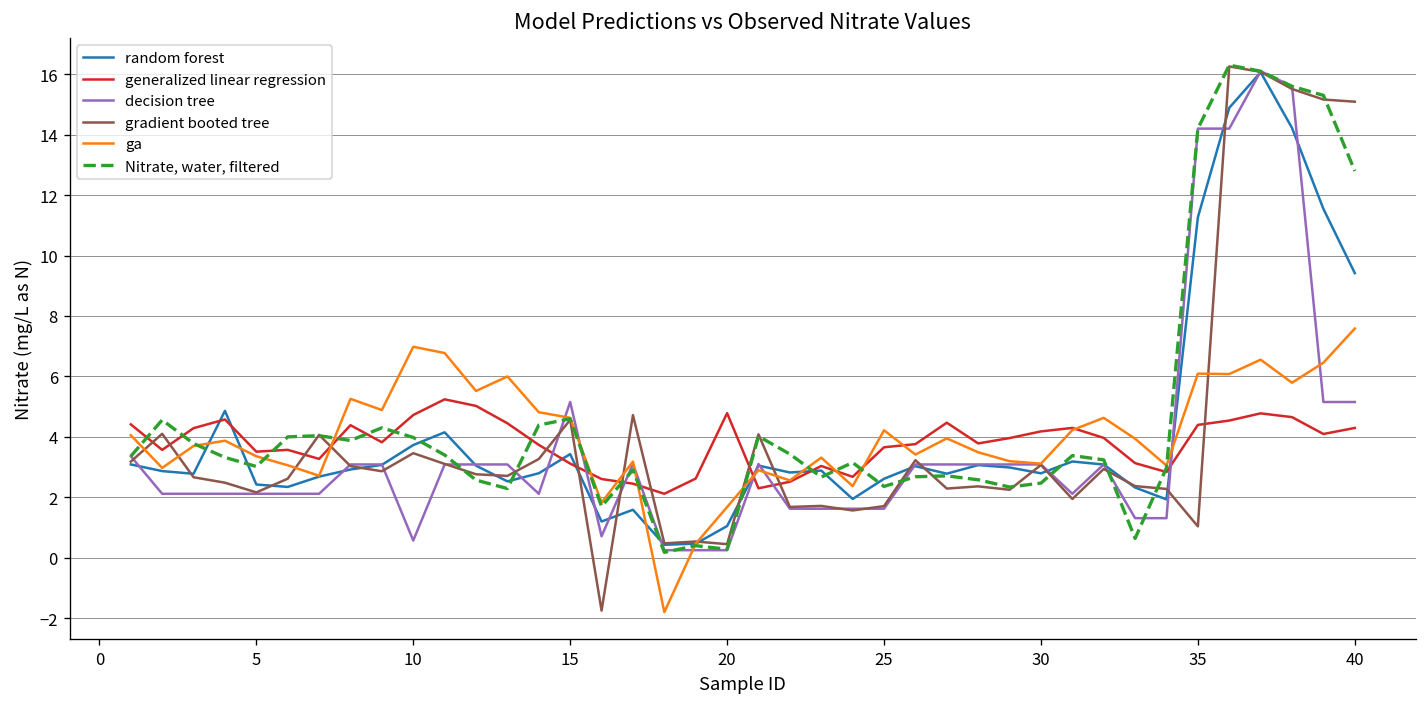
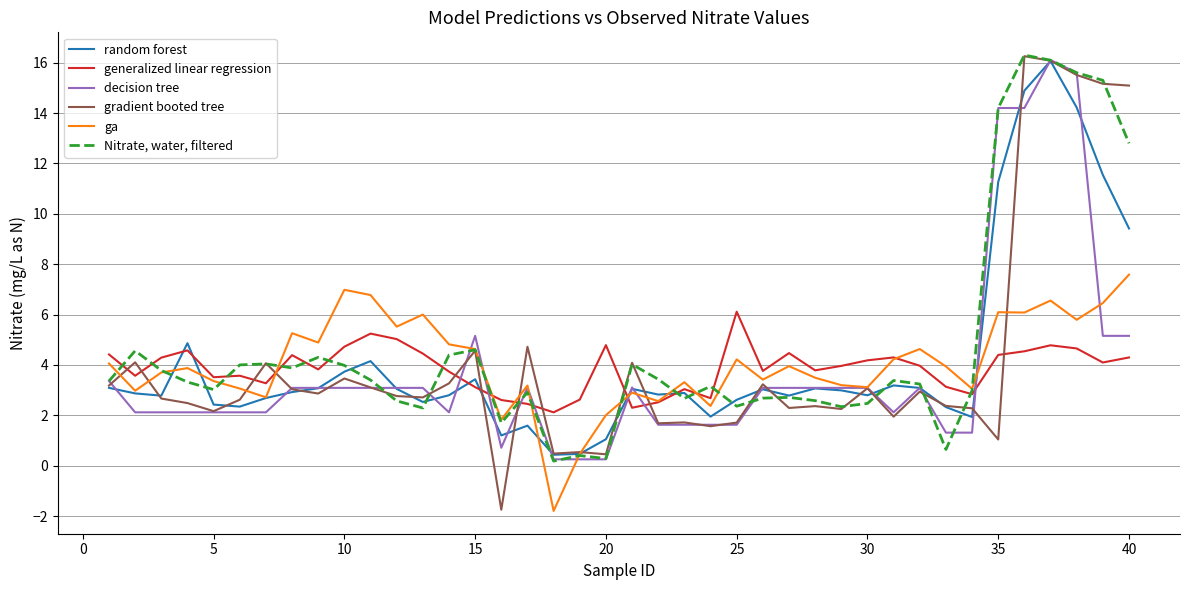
decision tree, 10: 0.6 -> 3.1
ga, 20: 1.7 -> 2.0
generalized linear regression, 25: 3.7 -> 6.1
